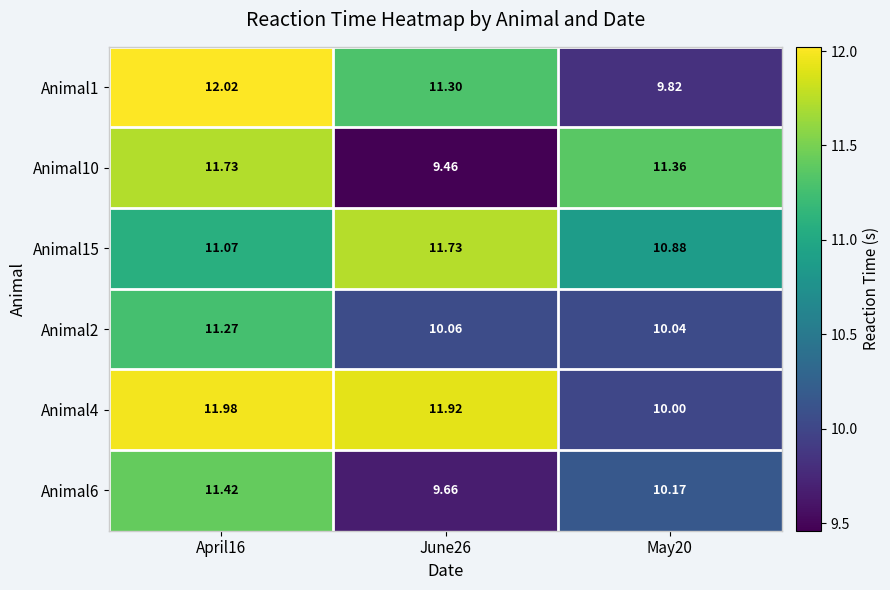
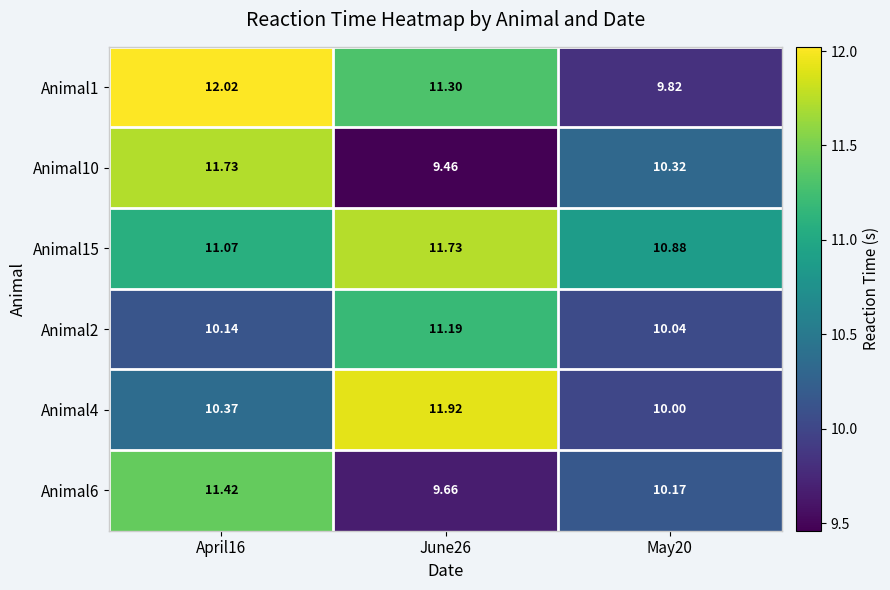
Animal10, May20: 11.36 -> 10.32
Animal2, April16: 11.27 -> 10.14
Animal2, June26: 10.06 -> 11.19
Animal4, April16: 11.98 -> 10.37
